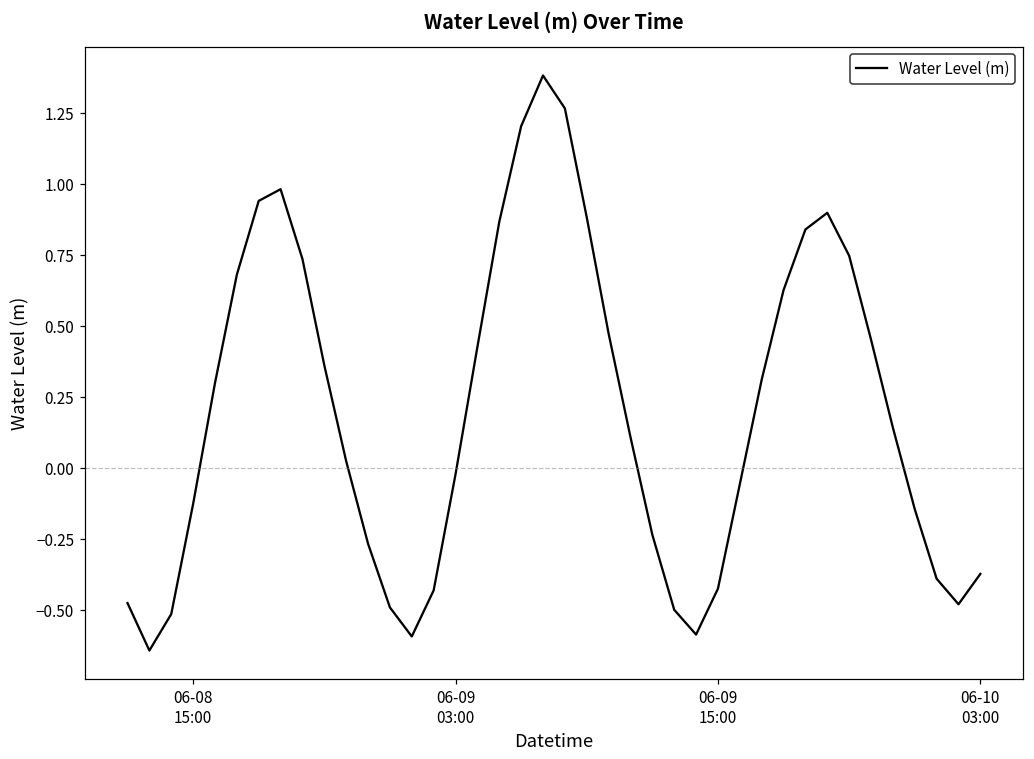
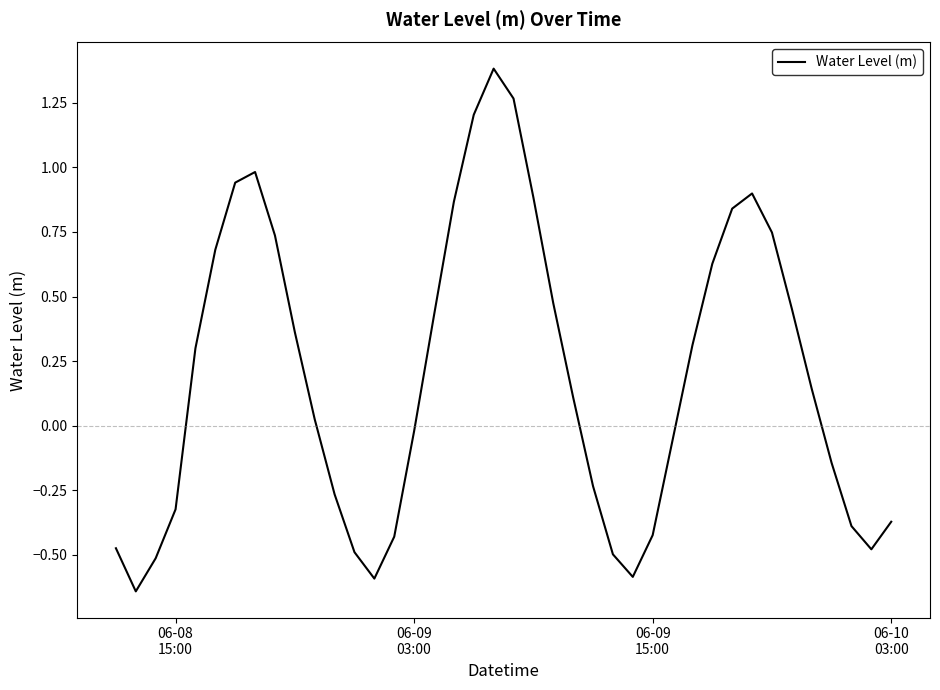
06-08 15:00: -0.13 -> -0.32
